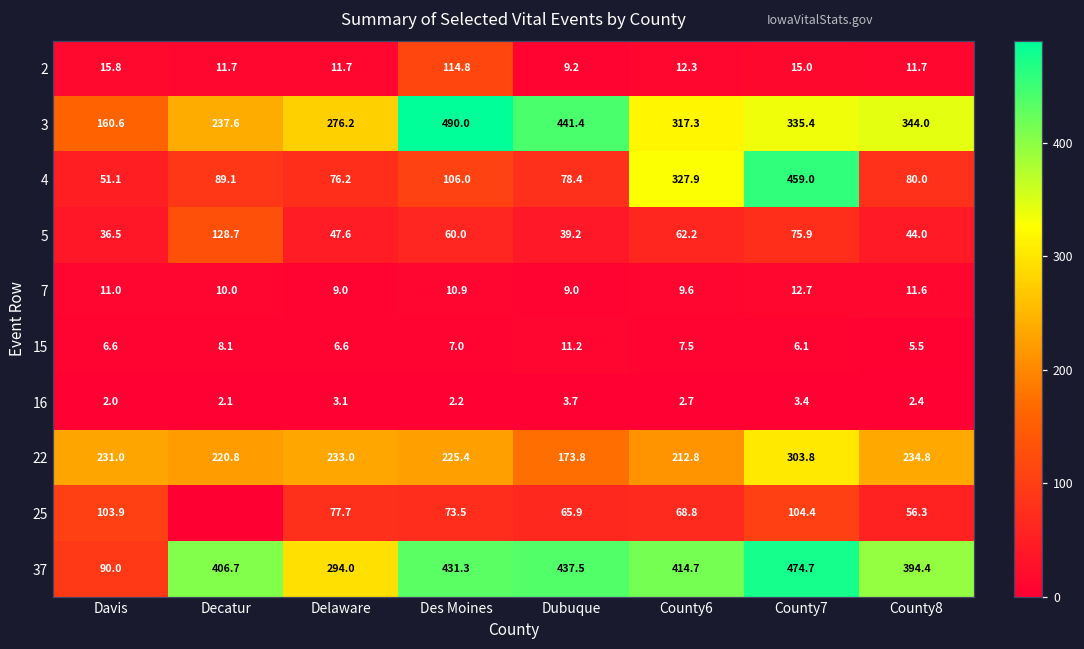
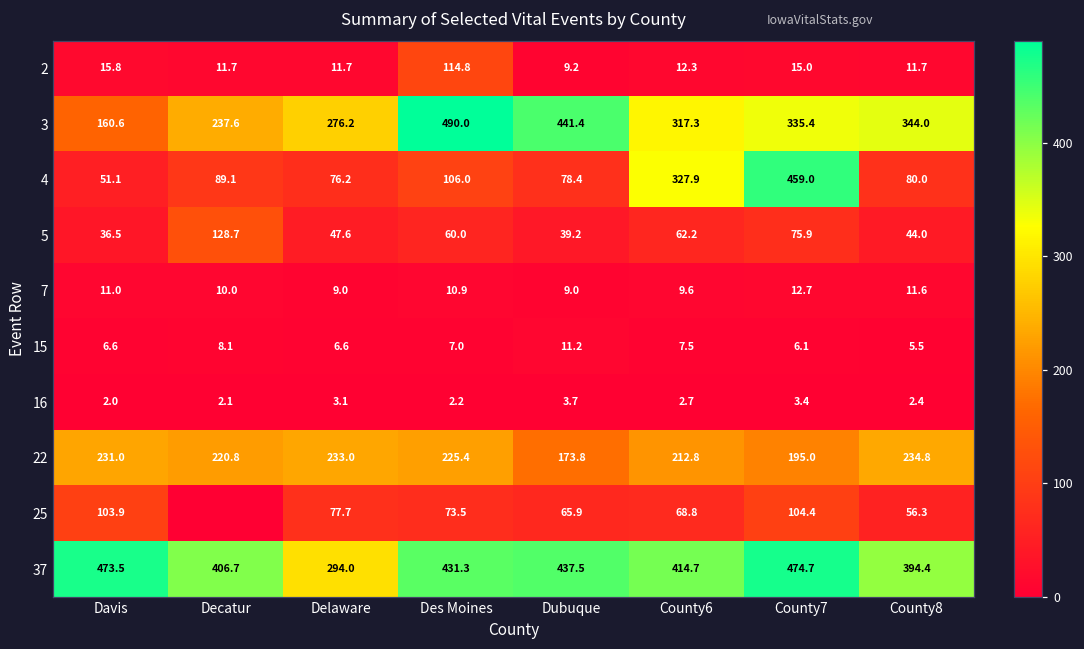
22, County7: 303.8 -> 195.0
37, Davis: 90.0 -> 473.5
